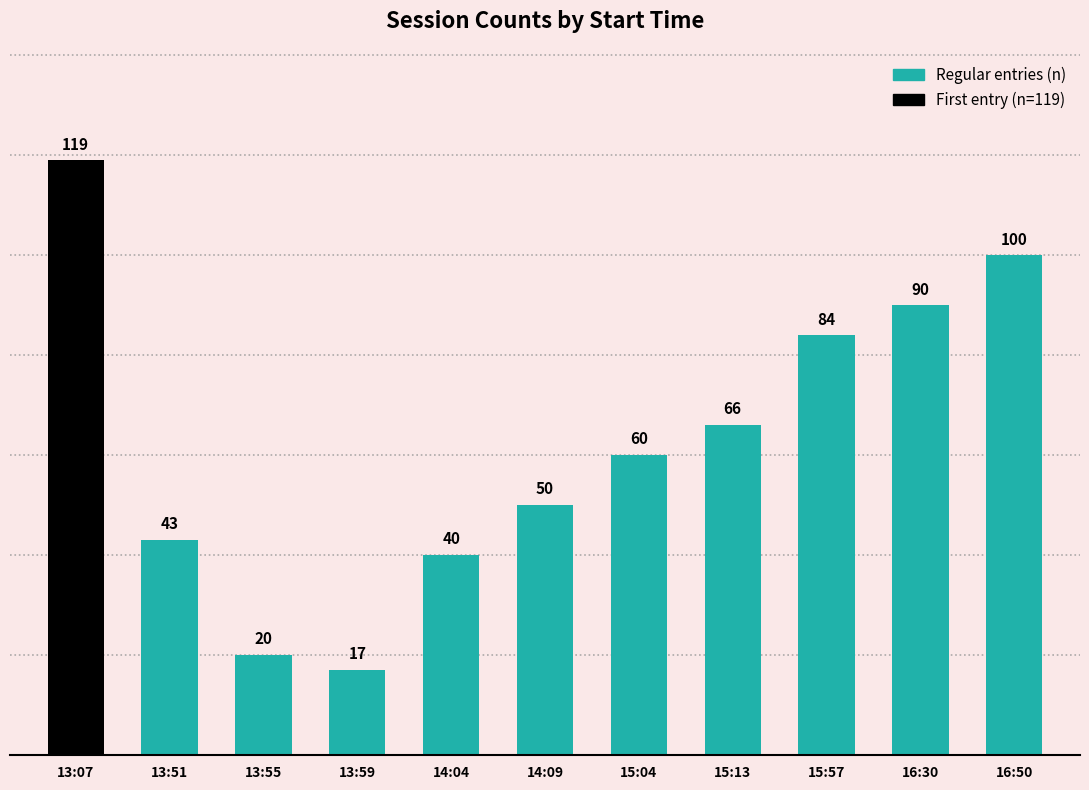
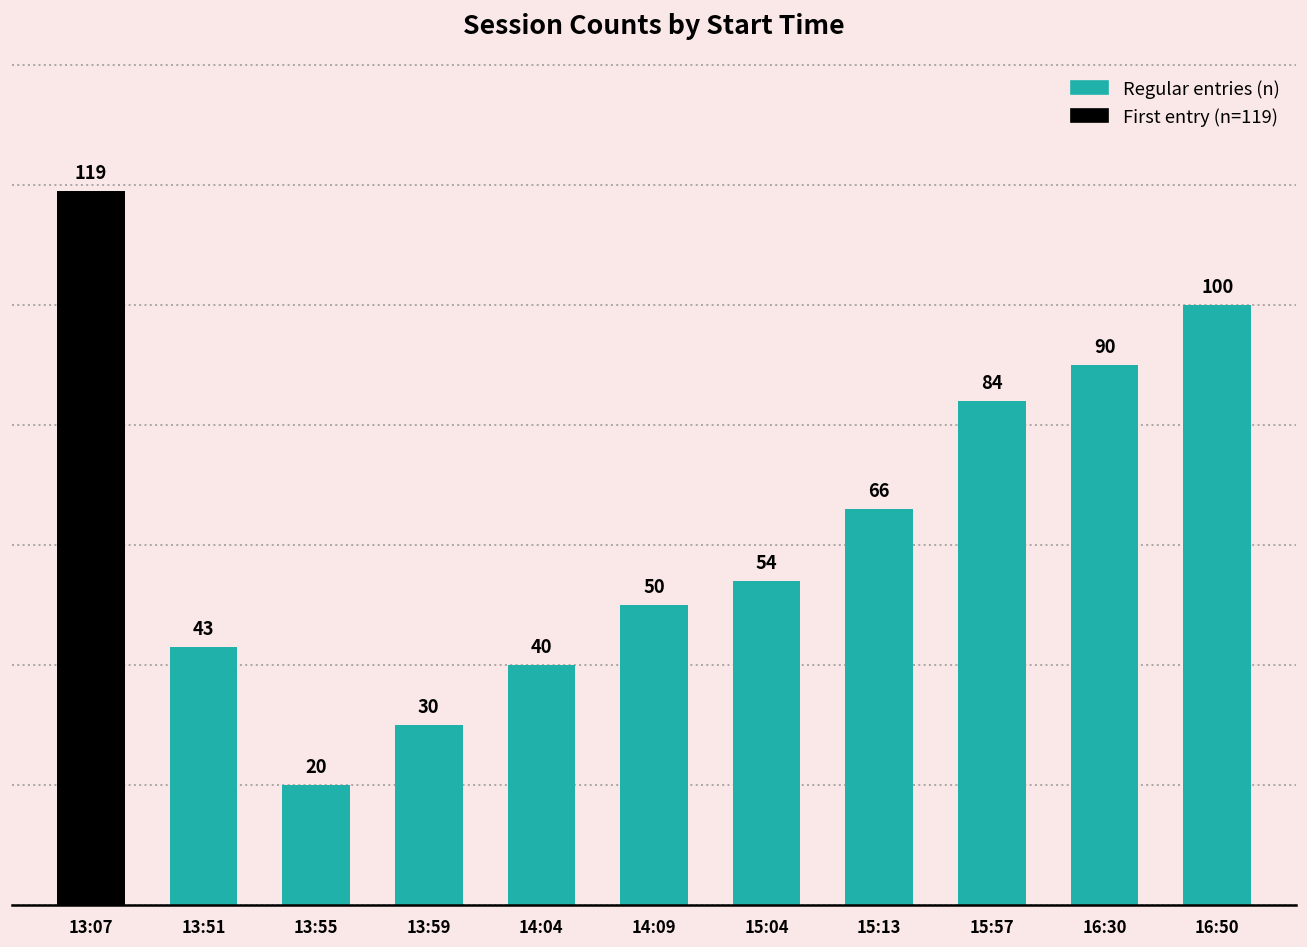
13:59: 17 -> 30
15:04: 60 -> 54
